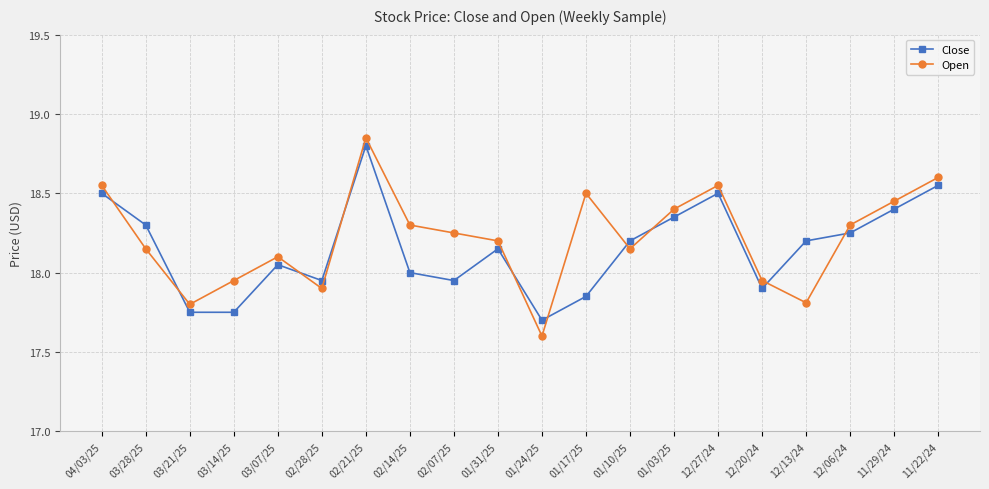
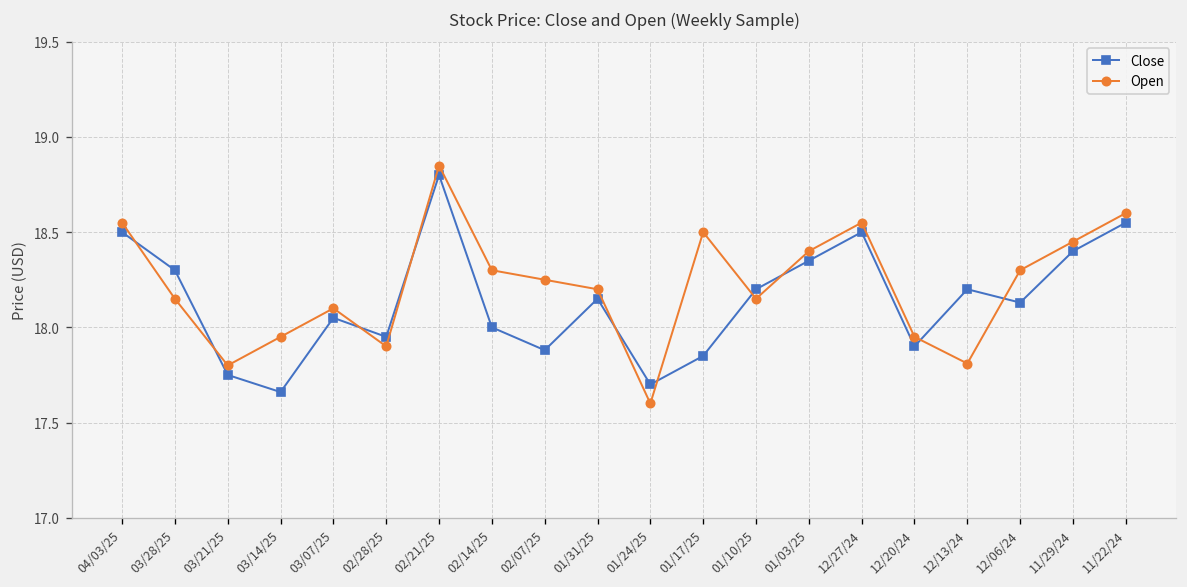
Close, 03/14/25: 17.75 -> 17.66
Close, 02/07/25: 17.95 -> 17.88
Close, 12/06/24: 18.25 -> 18.13
